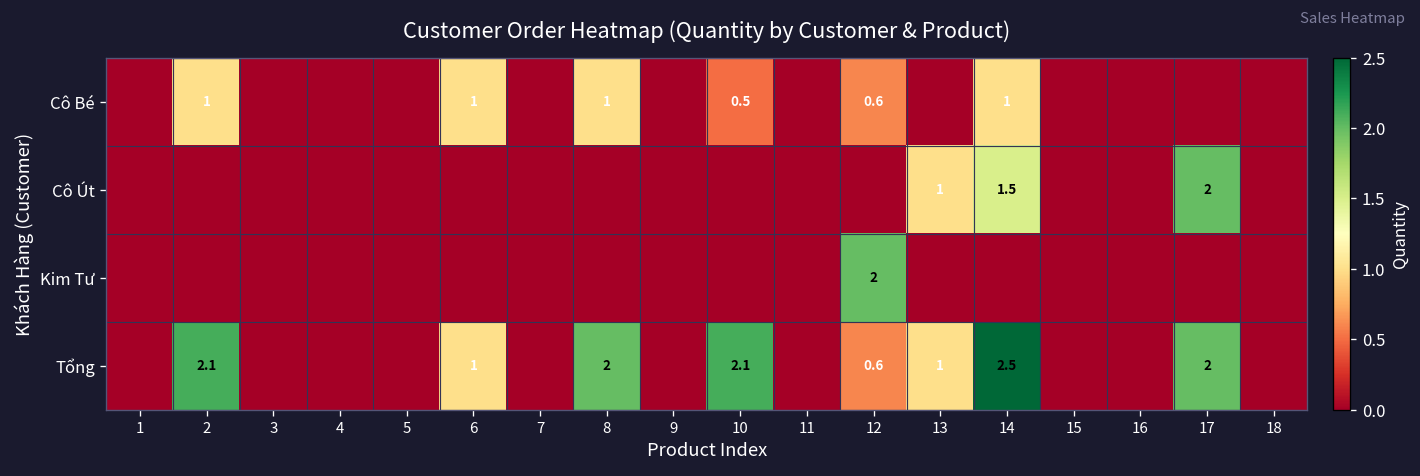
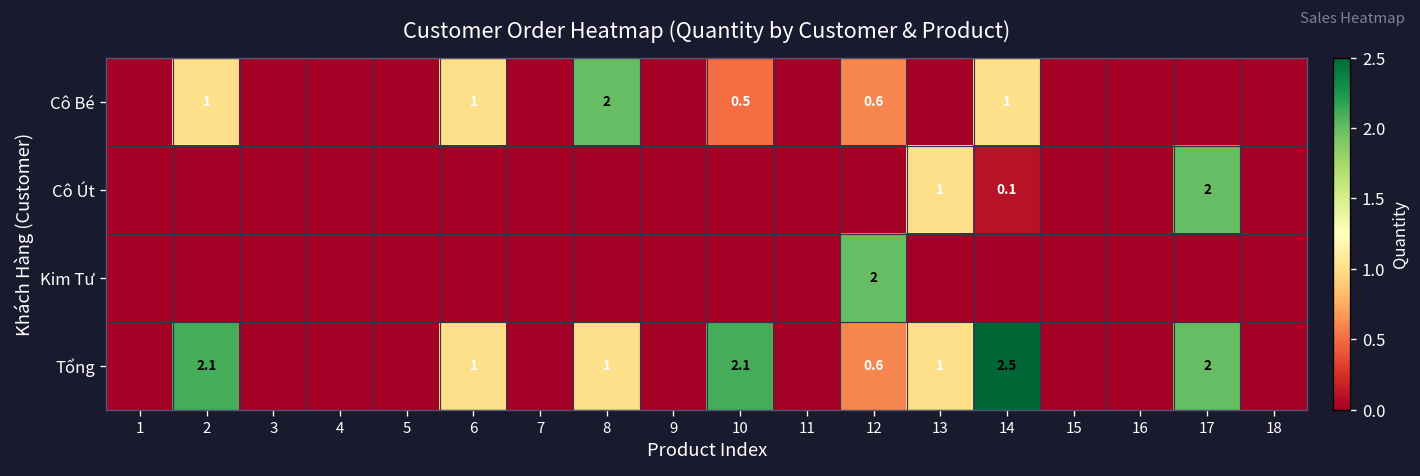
Cô Bé, 8: 1 -> 2
Cô Út, 14: 1.5 -> 0.1
Tổng, 8: 2 -> 1
